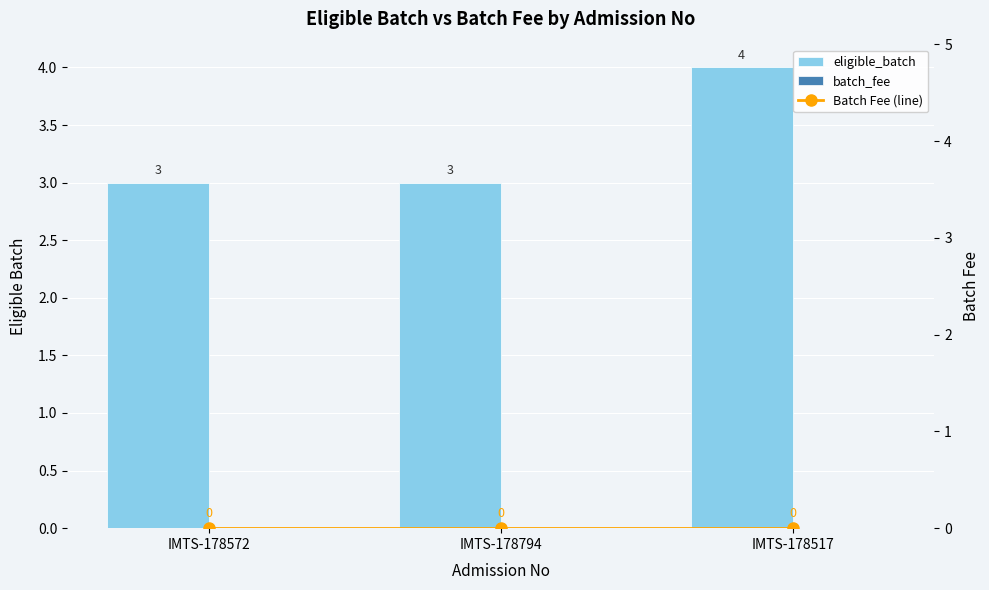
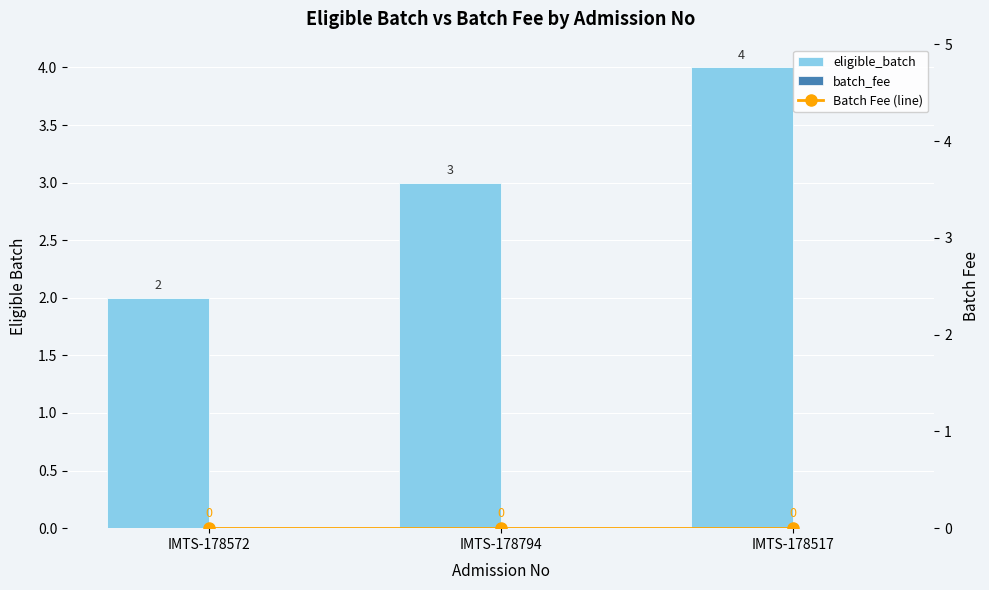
eligible_batch, IMTS-178572: 3 -> 2
